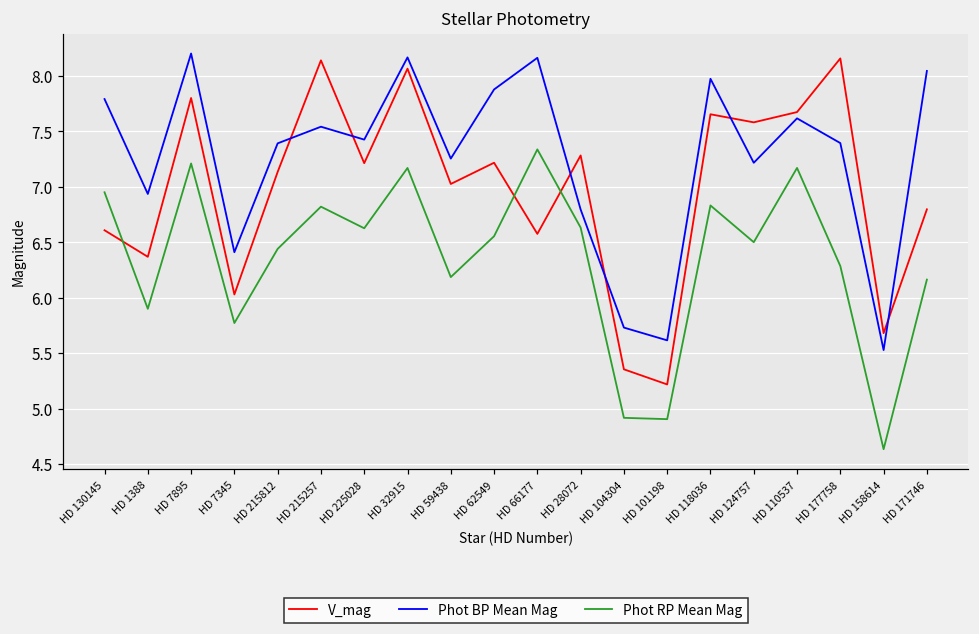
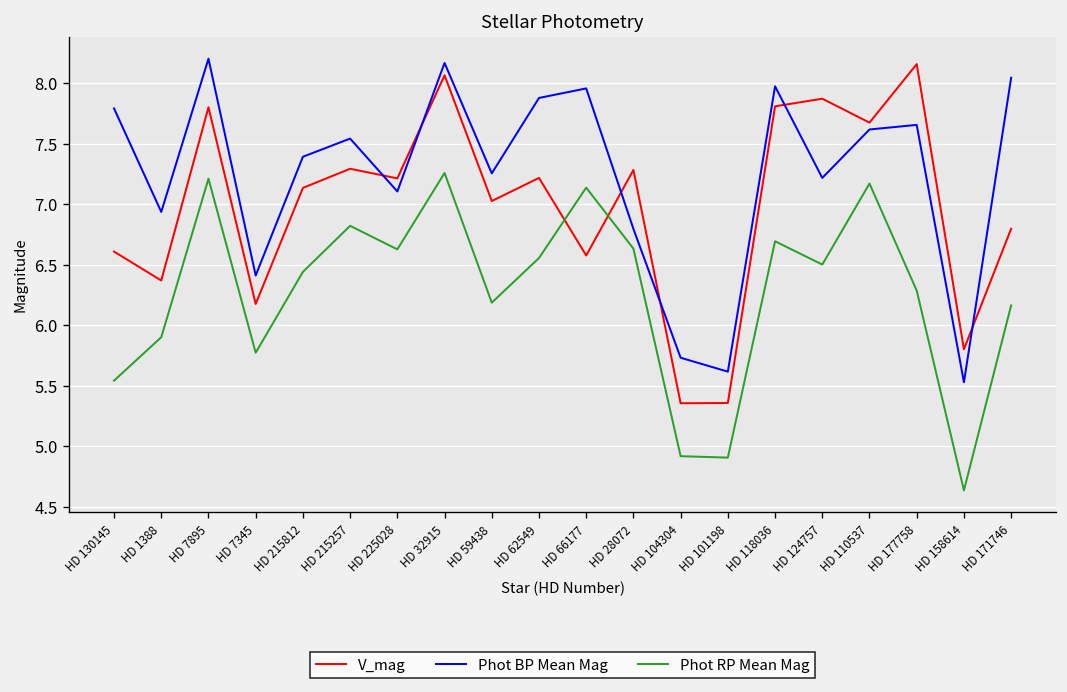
Phot RP Mean Mag, HD 130145: 6.95 -> 5.54
V_mag, HD 7345: 6.03 -> 6.18
V_mag, HD 215257: 8.14 -> 7.29
Phot BP Mean Mag, HD 225028: 7.43 -> 7.11
Phot RP Mean Mag, HD 32915: 7.17 -> 7.26
Phot BP Mean Mag, HD 66177: 8.16 -> 7.96
Phot RP Mean Mag, HD 66177: 7.34 -> 7.14
V_mag, HD 101198: 5.22 -> 5.36
V_mag, HD 118036: 7.65 -> 7.81
Phot RP Mean Mag, HD 118036: 6.83 -> 6.69
V_mag, HD 124757: 7.58 -> 7.87
Phot BP Mean Mag, HD 177758: 7.39 -> 7.66
V_mag, HD 158614: 5.68 -> 5.80
